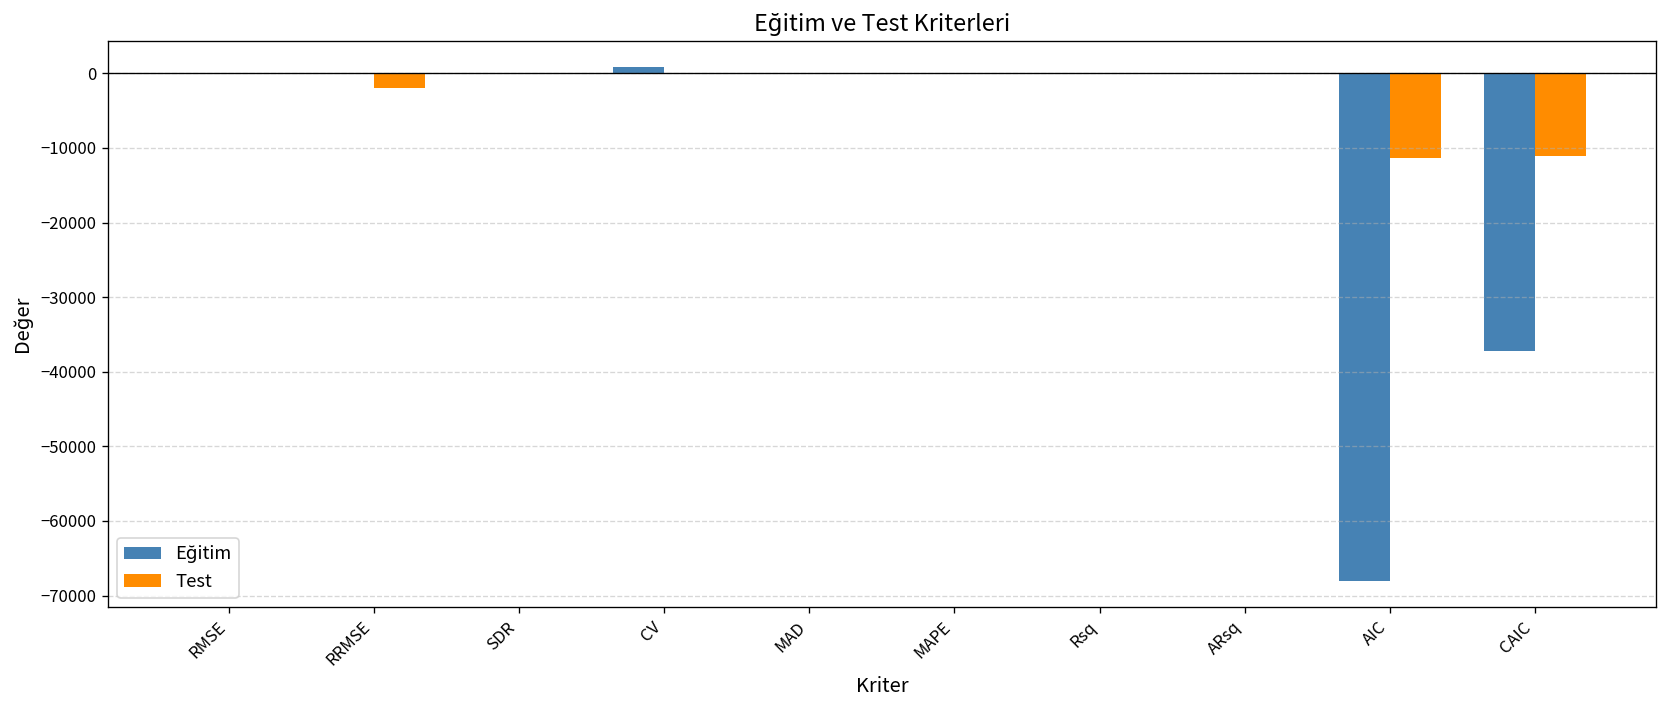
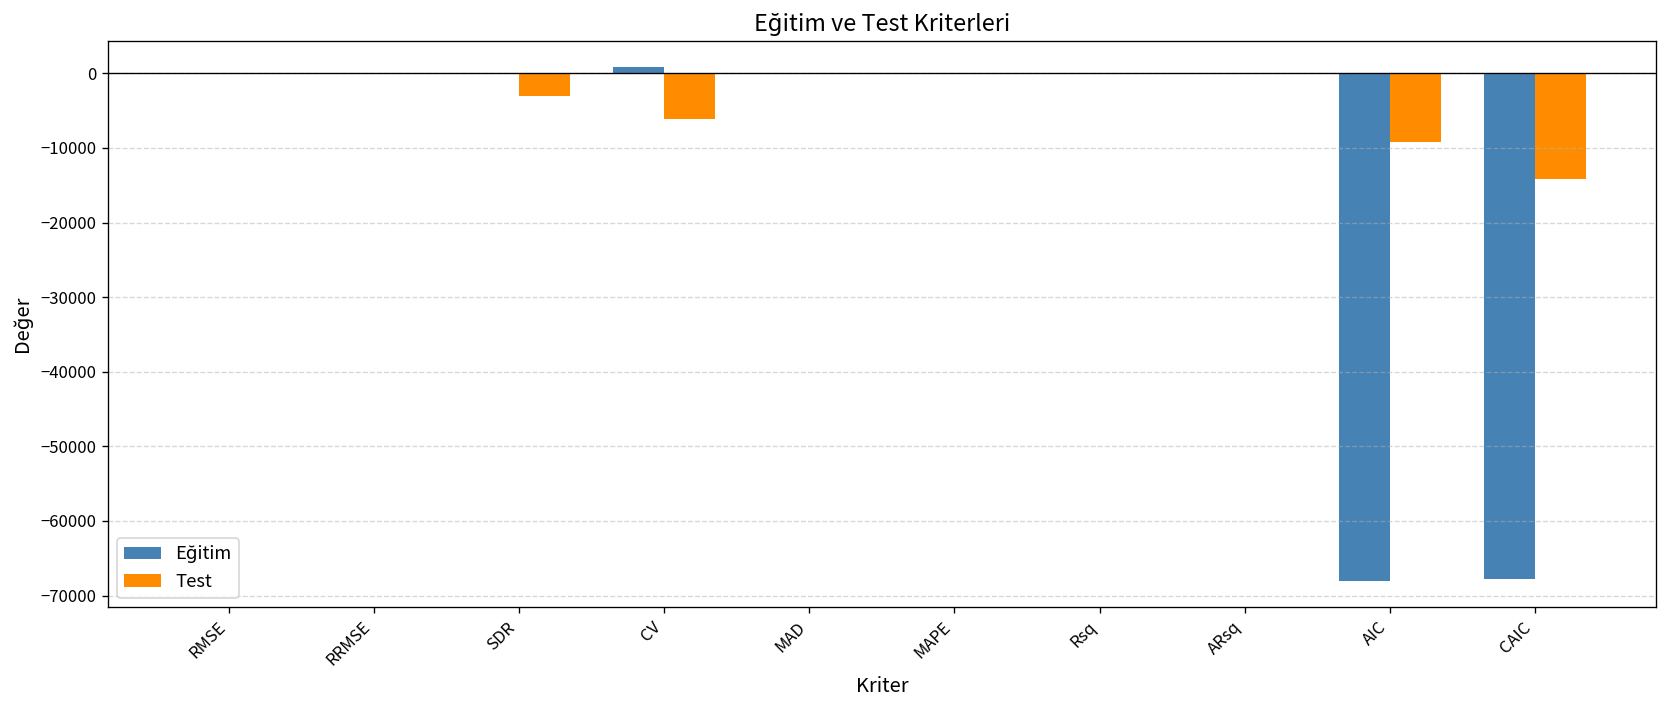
Test, RRMSE: -2000 -> 0
Test, SDR: 0 -> -3000
Test, CV: 0 -> -6000
Test, AIC: -11000 -> -9000
Eğitim, CAIC: -37000 -> -68000
Test, CAIC: -11000 -> -14000
